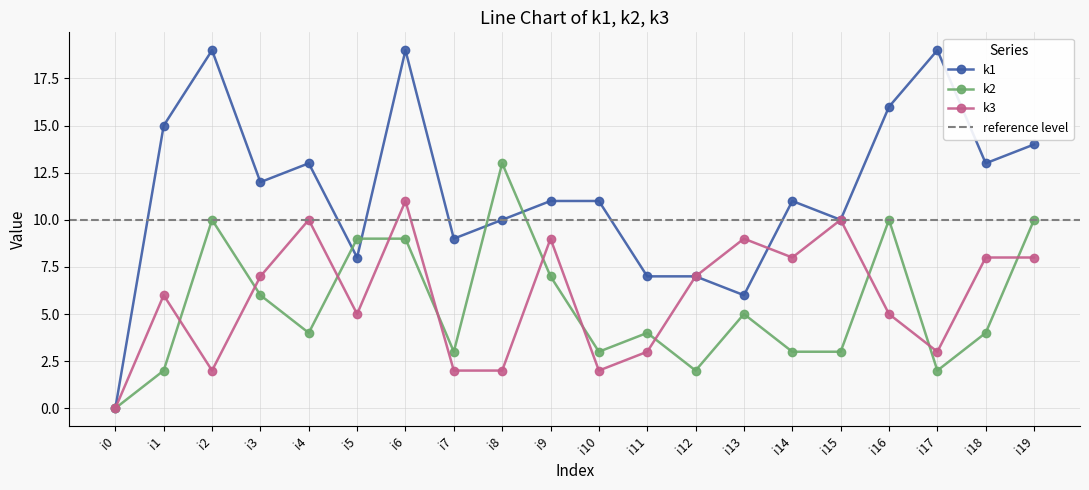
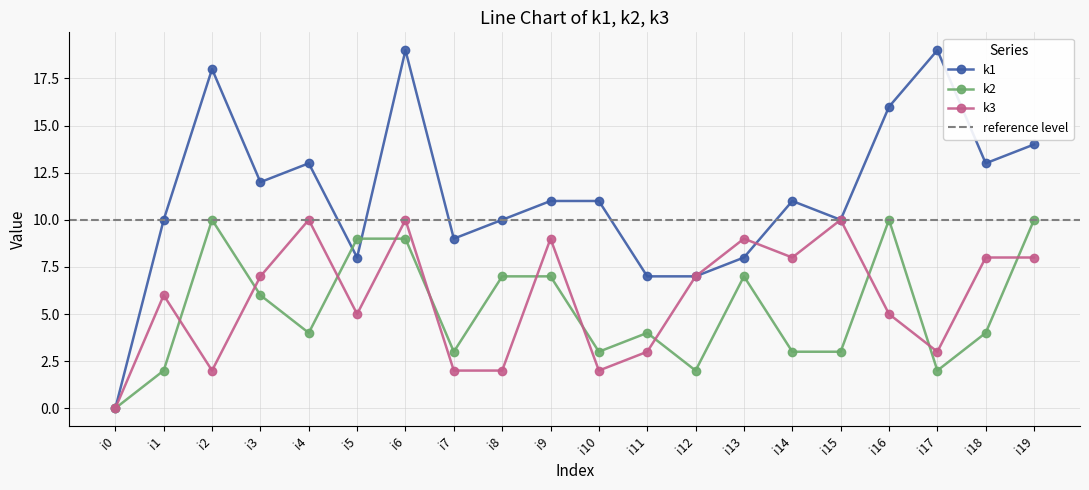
k1, i1: 15 -> 10
k1, i2: 19 -> 18
k3, i6: 11 -> 10
k2, i8: 13 -> 7
k1, i13: 6 -> 8
k2, i13: 5 -> 7
